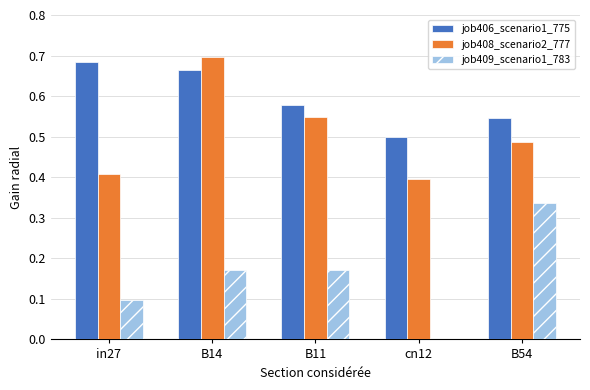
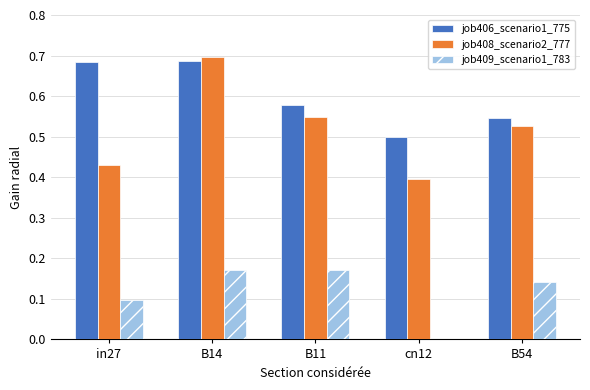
job408_scenario2_777, in27: 0.41 -> 0.43
job406_scenario1_775, B14: 0.66 -> 0.69
job408_scenario2_777, B54: 0.49 -> 0.53
job409_scenario1_783, B54: 0.34 -> 0.14
